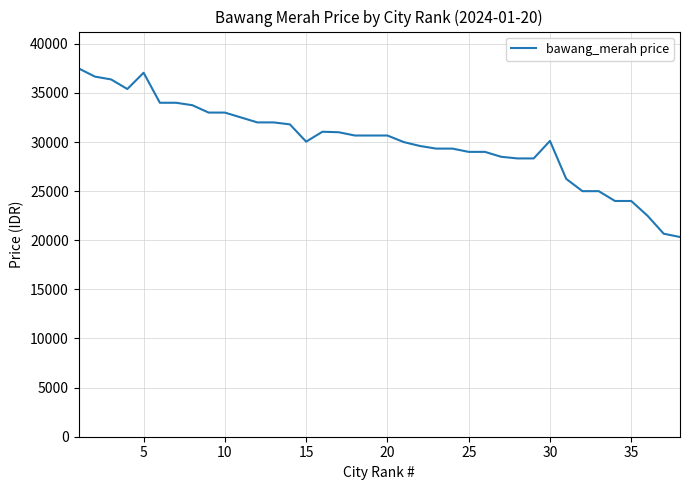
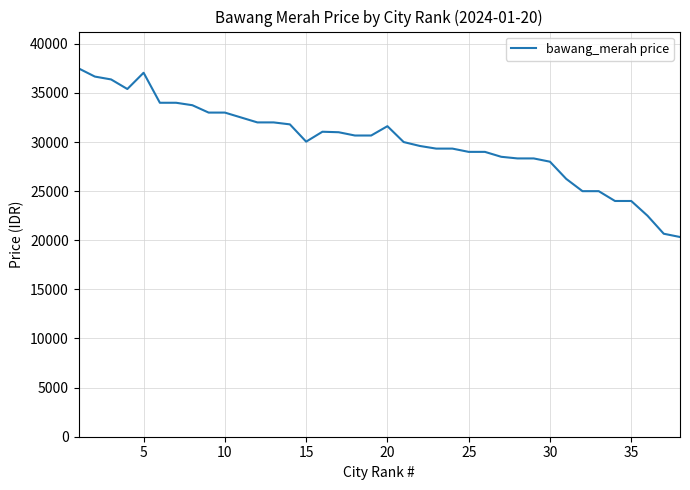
20: 31000 -> 32000
30: 30000 -> 28000
